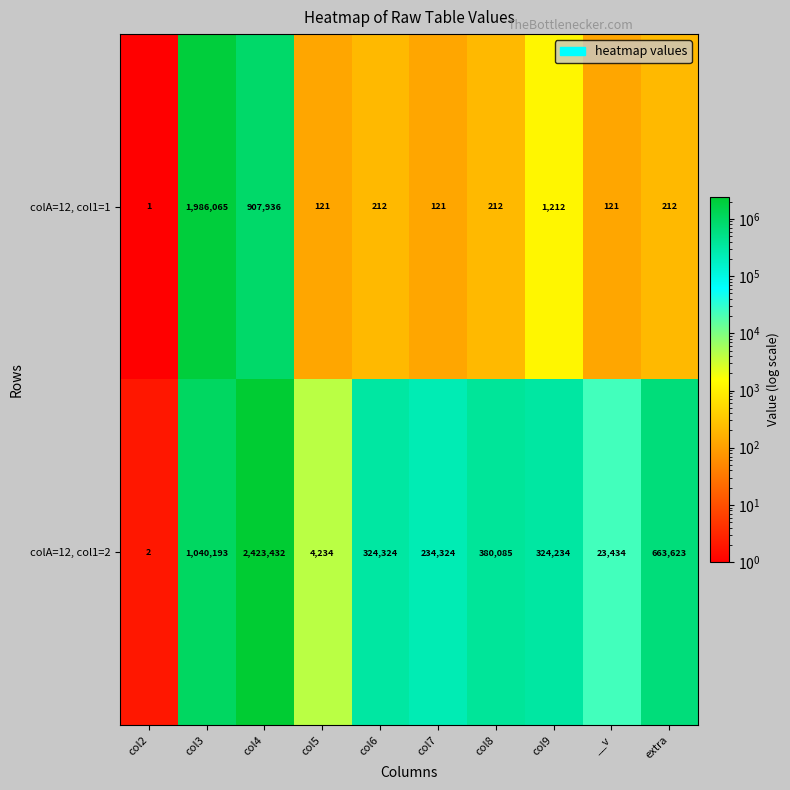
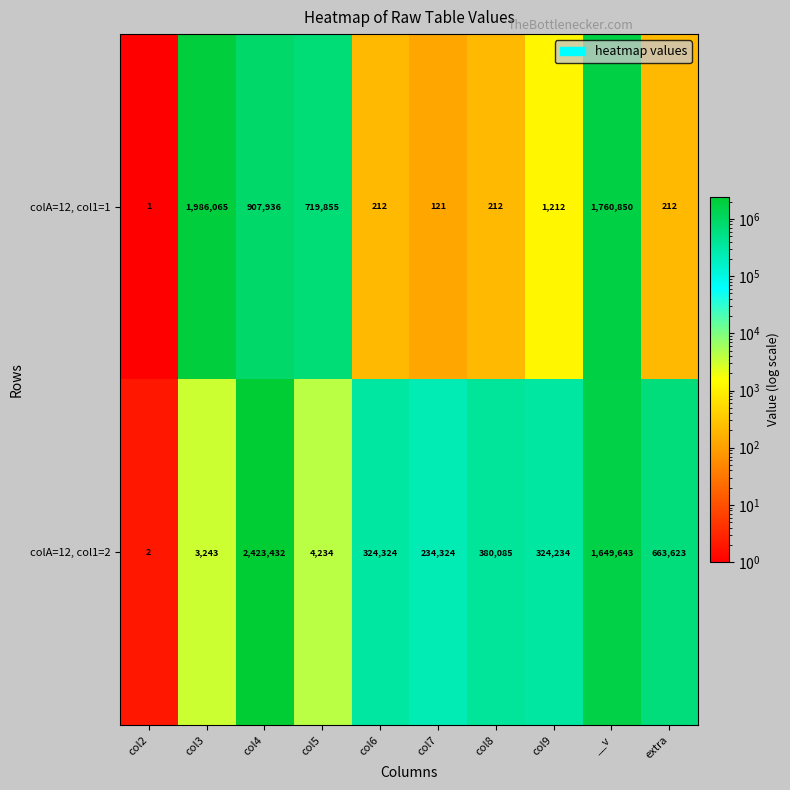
colA=12, col1=1, col5: 121 -> 719,855
colA=12, col1=1, __v: 121 -> 1,760,850
colA=12, col1=2, col3: 1,040,193 -> 3,243
colA=12, col1=2, __v: 23,434 -> 1,649,643
